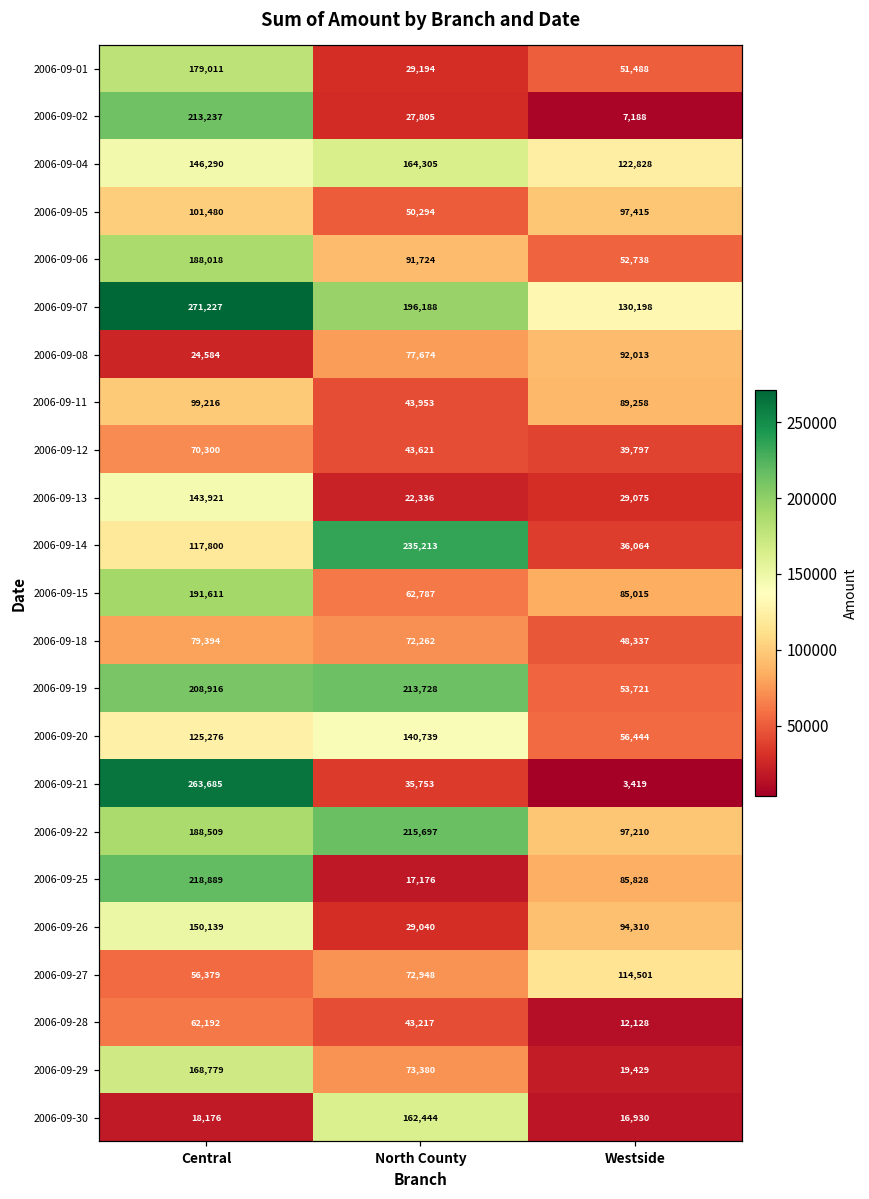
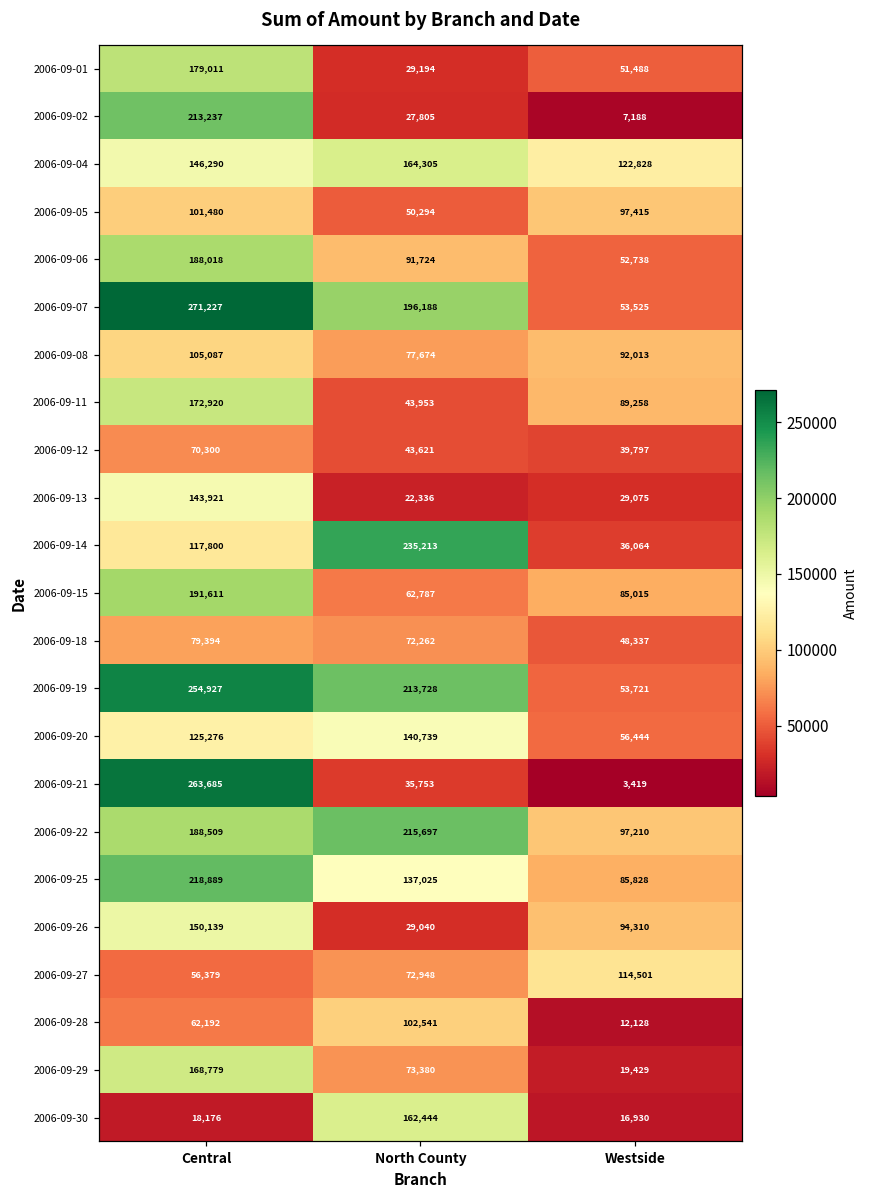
2006-09-07, Westside: 130,198 -> 53,525
2006-09-08, Central: 24,584 -> 105,087
2006-09-11, Central: 99,216 -> 172,920
2006-09-19, Central: 208,916 -> 254,927
2006-09-25, North County: 17,176 -> 137,025
2006-09-28, North County: 43,217 -> 102,541
